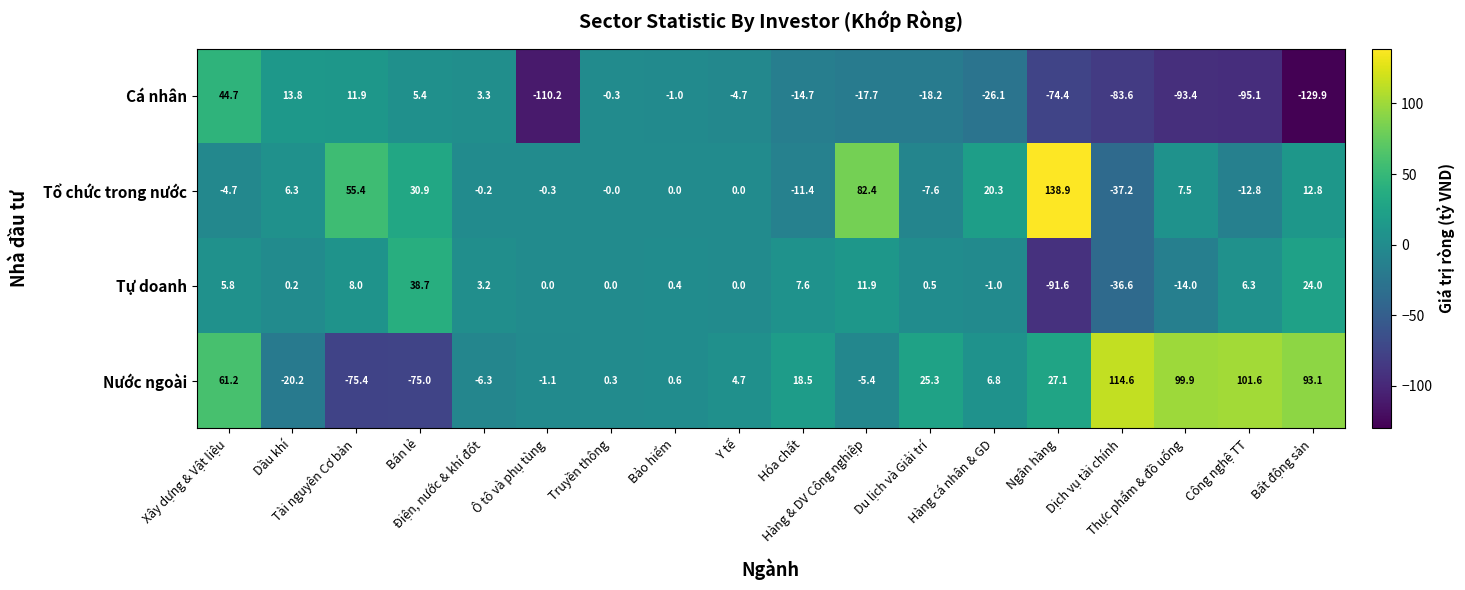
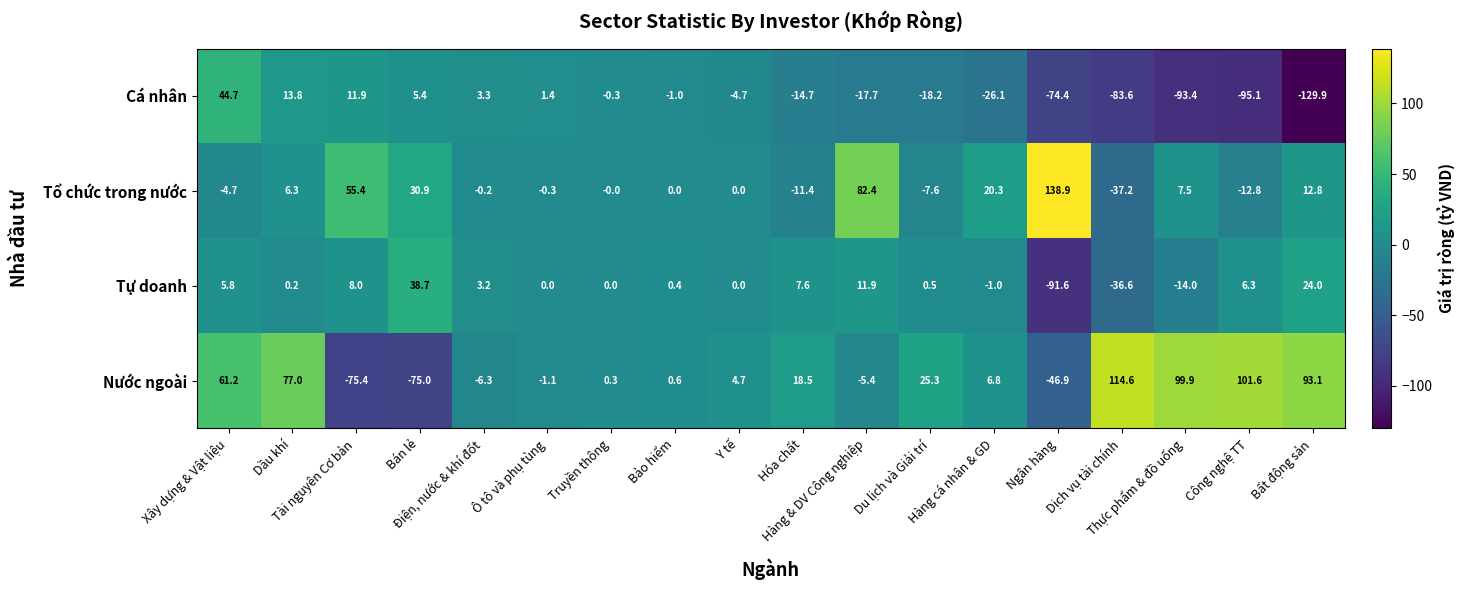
Cá nhân, Ô tô và phụ tùng: -110.2 -> 1.4
Nước ngoài, Dầu khí: -20.2 -> 77.0
Nước ngoài, Ngân hàng: 27.1 -> -46.9
